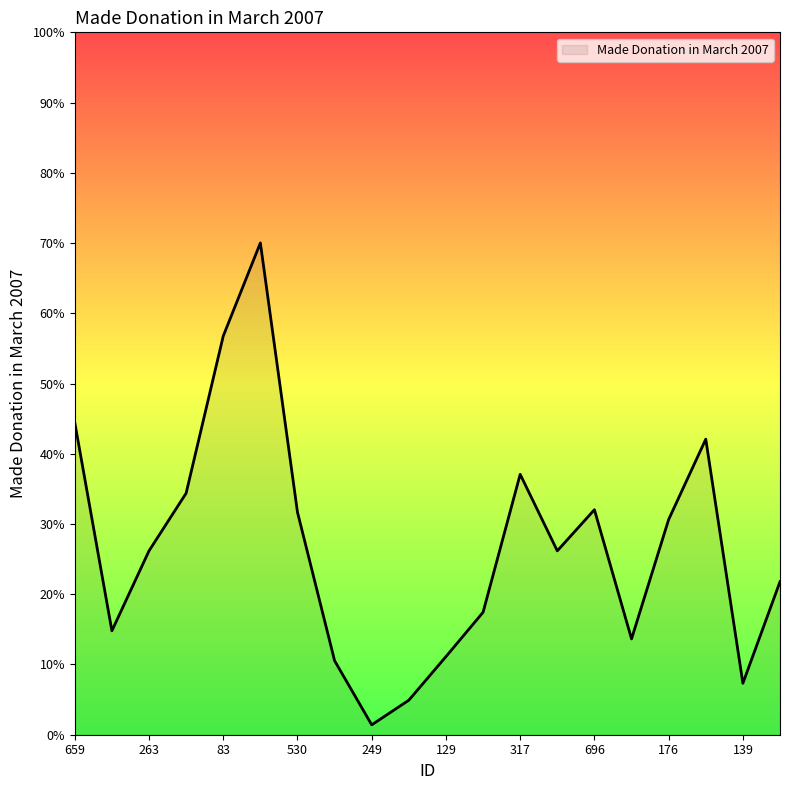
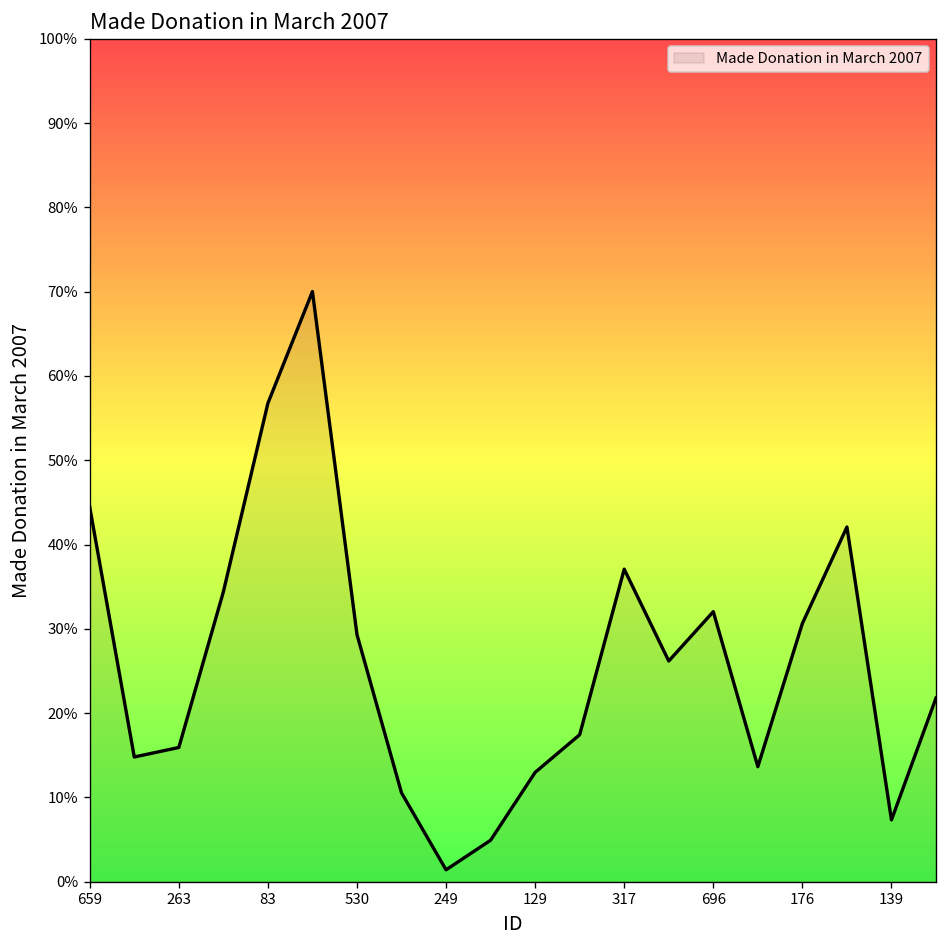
263: 26% -> 16%
530: 32% -> 29%
129: 11% -> 13%
